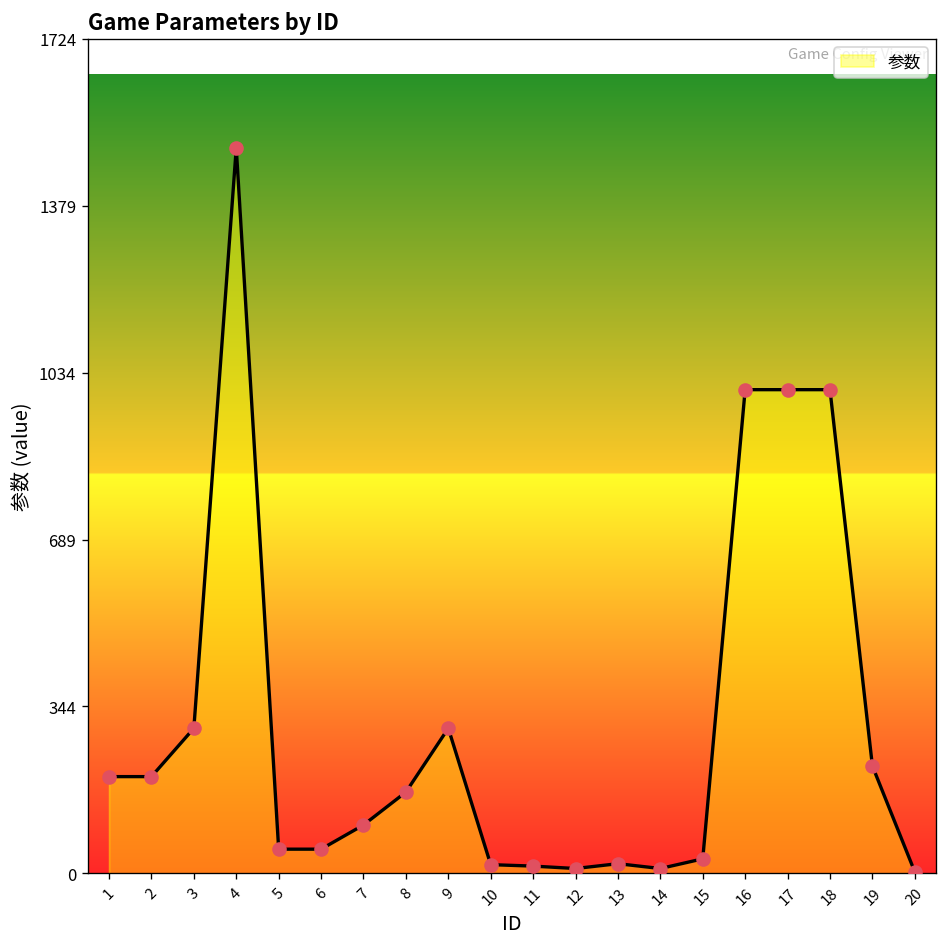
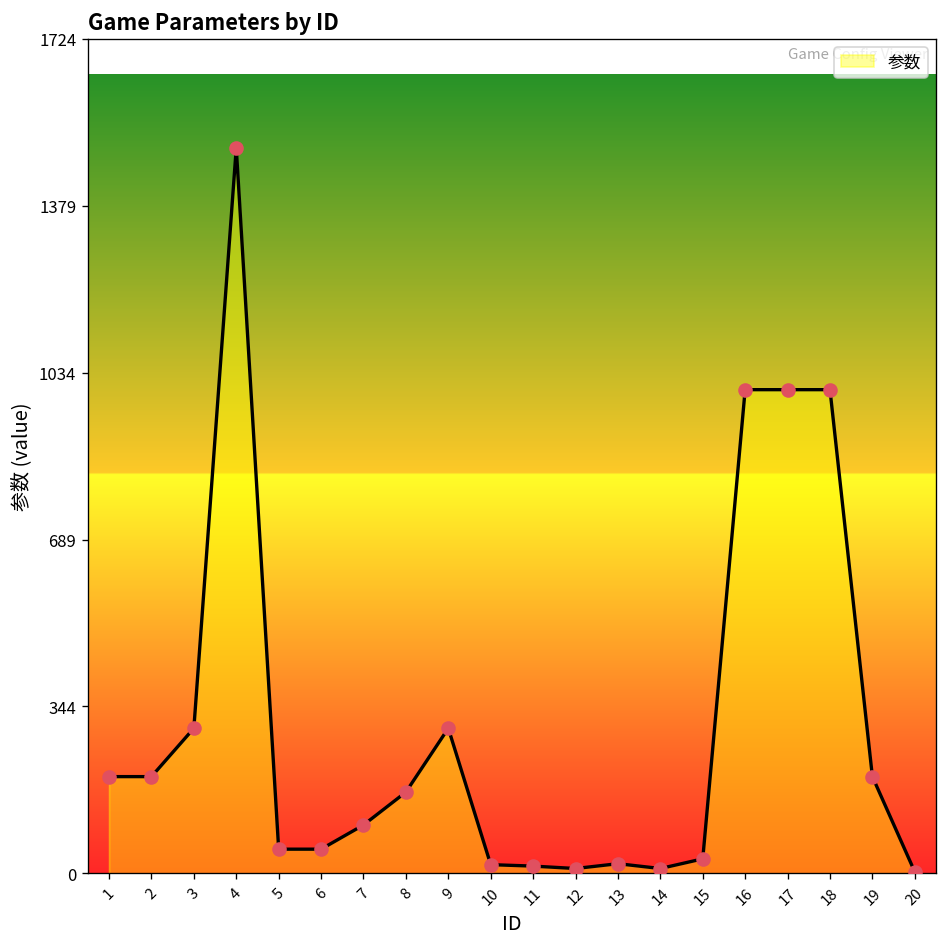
19: 220 -> 200
